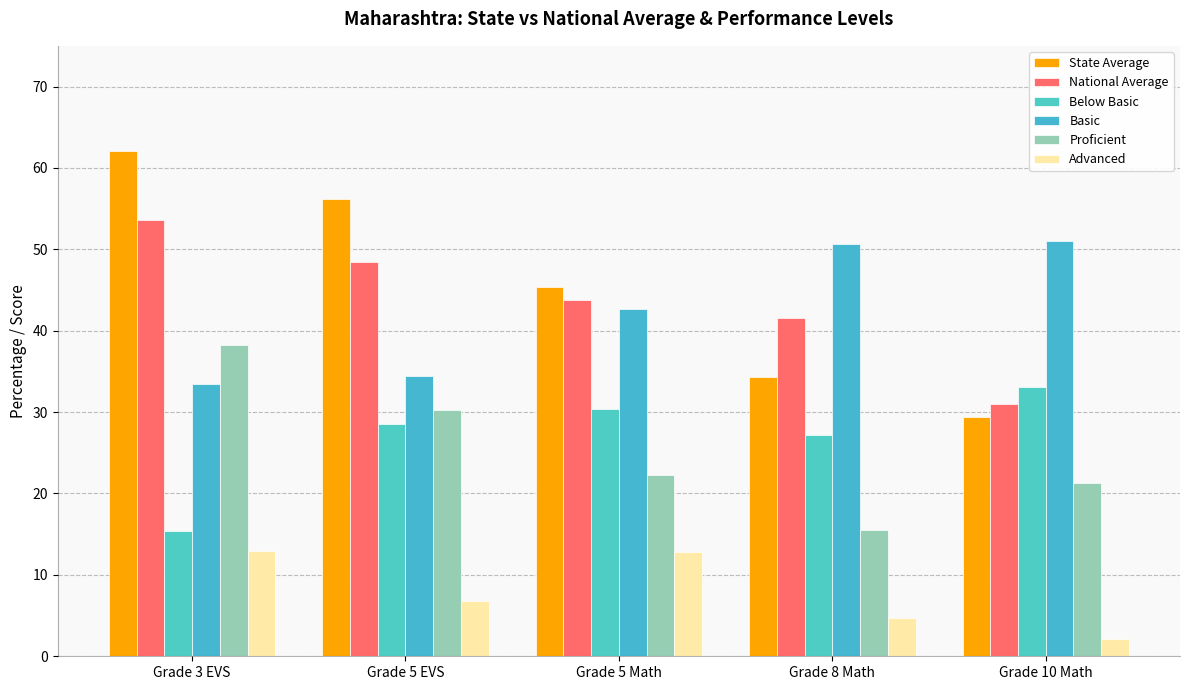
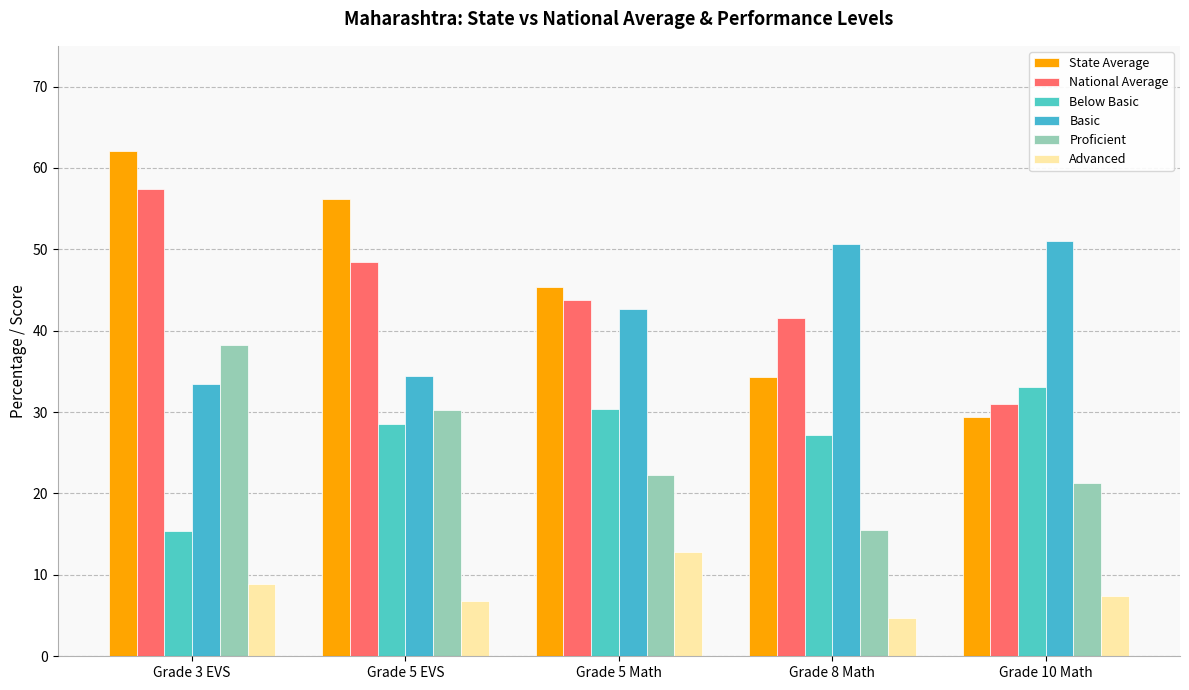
National Average, Grade 3 EVS: 54 -> 57
Advanced, Grade 3 EVS: 13 -> 9
Advanced, Grade 10 Math: 2 -> 7
